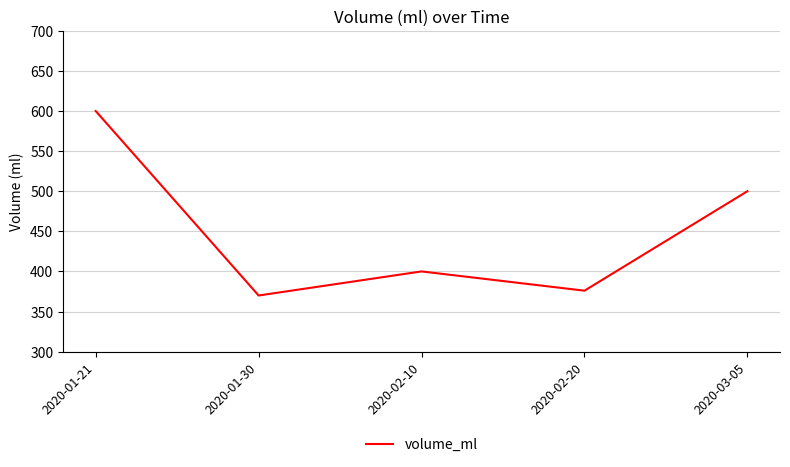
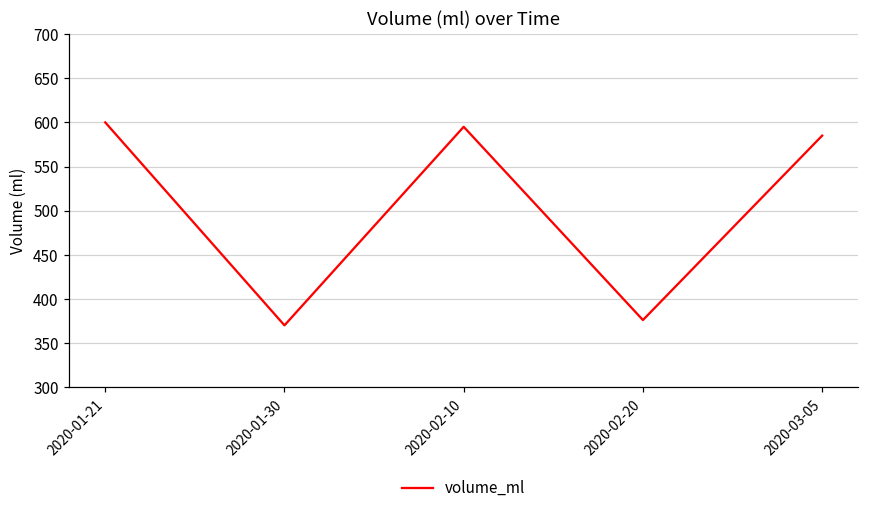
2020-02-10: 400 -> 600
2020-03-05: 500 -> 590
